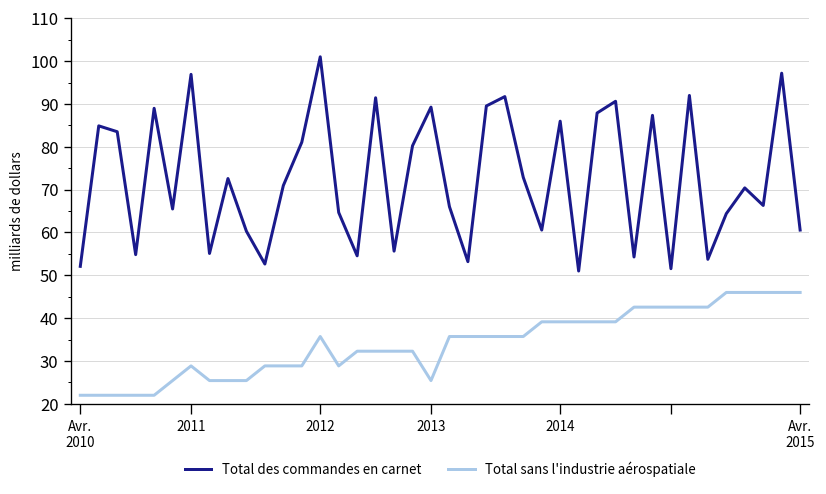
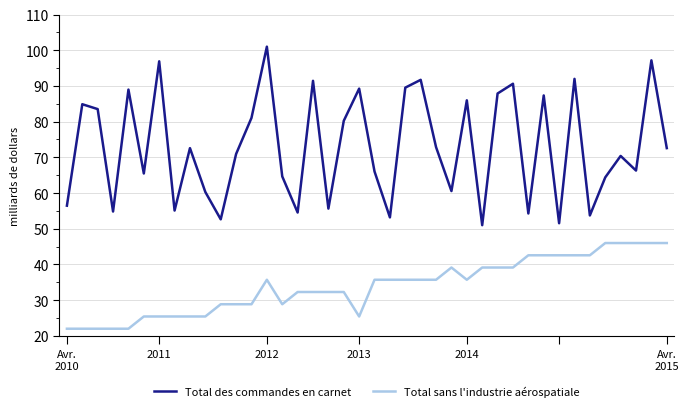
Total des commandes en carnet, Avr. 2010: 52 -> 56
Total sans l'industrie aérospatiale, 2011: 29 -> 25
Total sans l'industrie aérospatiale, 2014: 39 -> 36
Total des commandes en carnet, Avr. 2015: 61 -> 73
